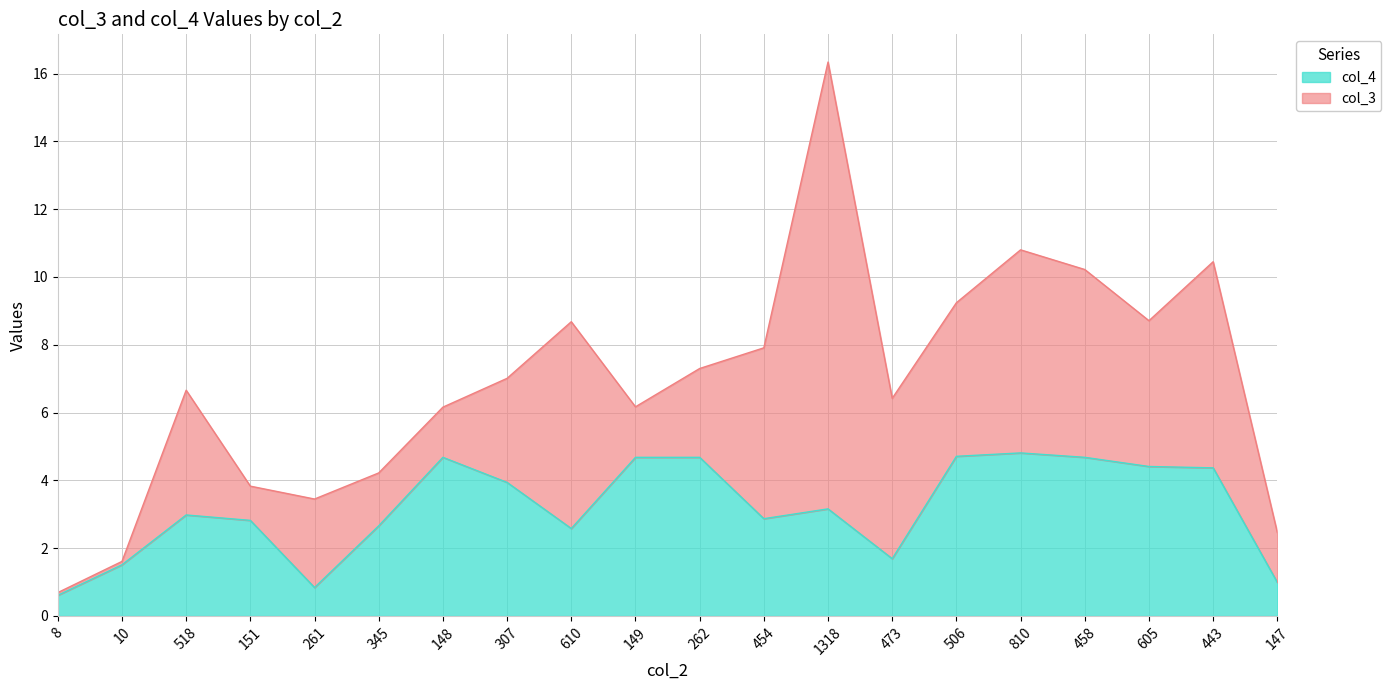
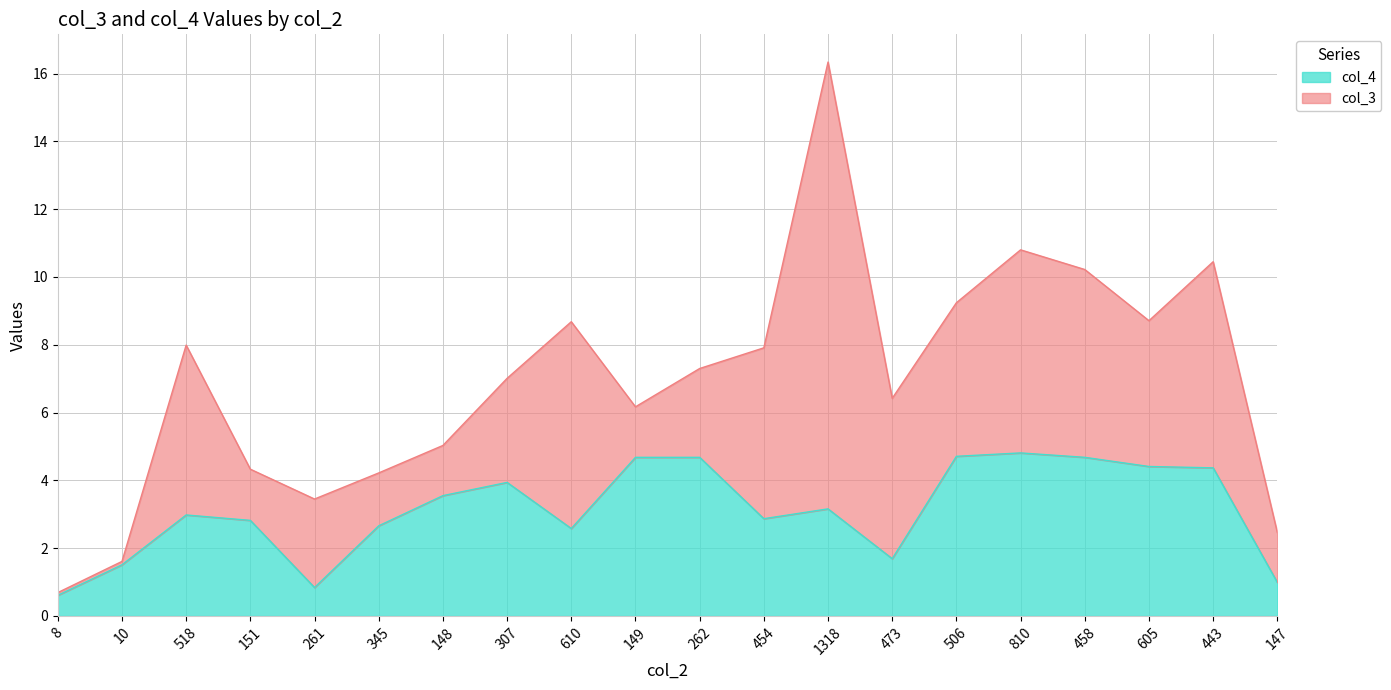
col_3, 518: 3.7 -> 5.0
col_3, 151: 1.0 -> 1.5
col_4, 148: 4.7 -> 3.6
